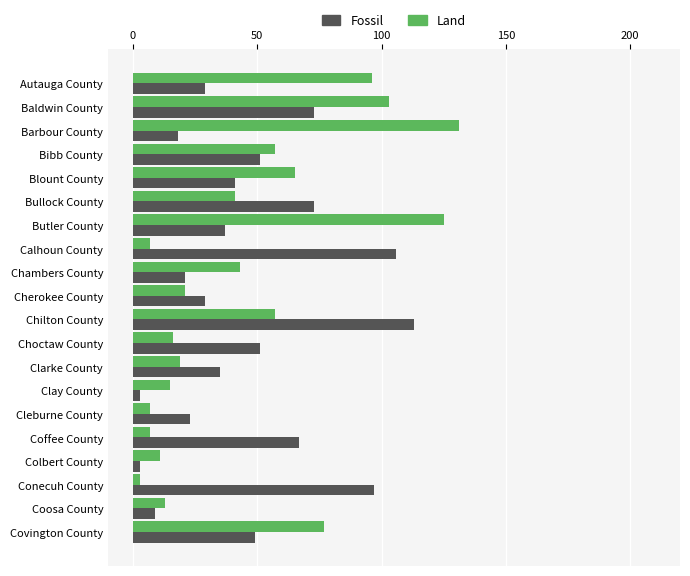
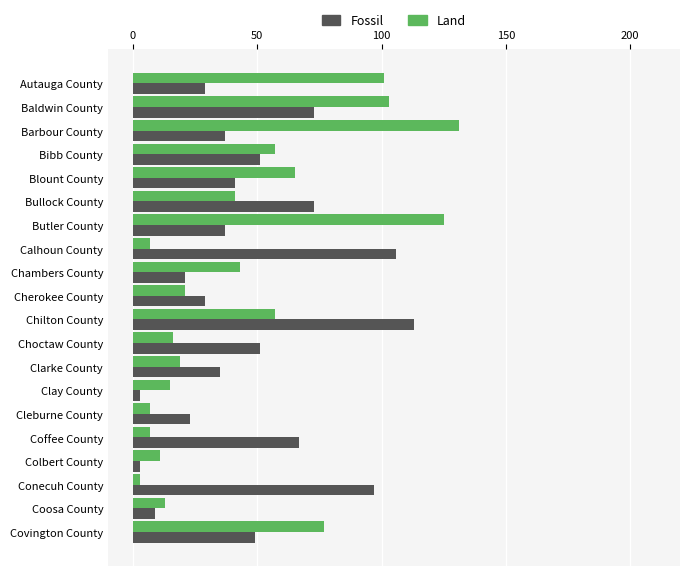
Land, Autauga County: 96 -> 101
Fossil, Barbour County: 18 -> 37
